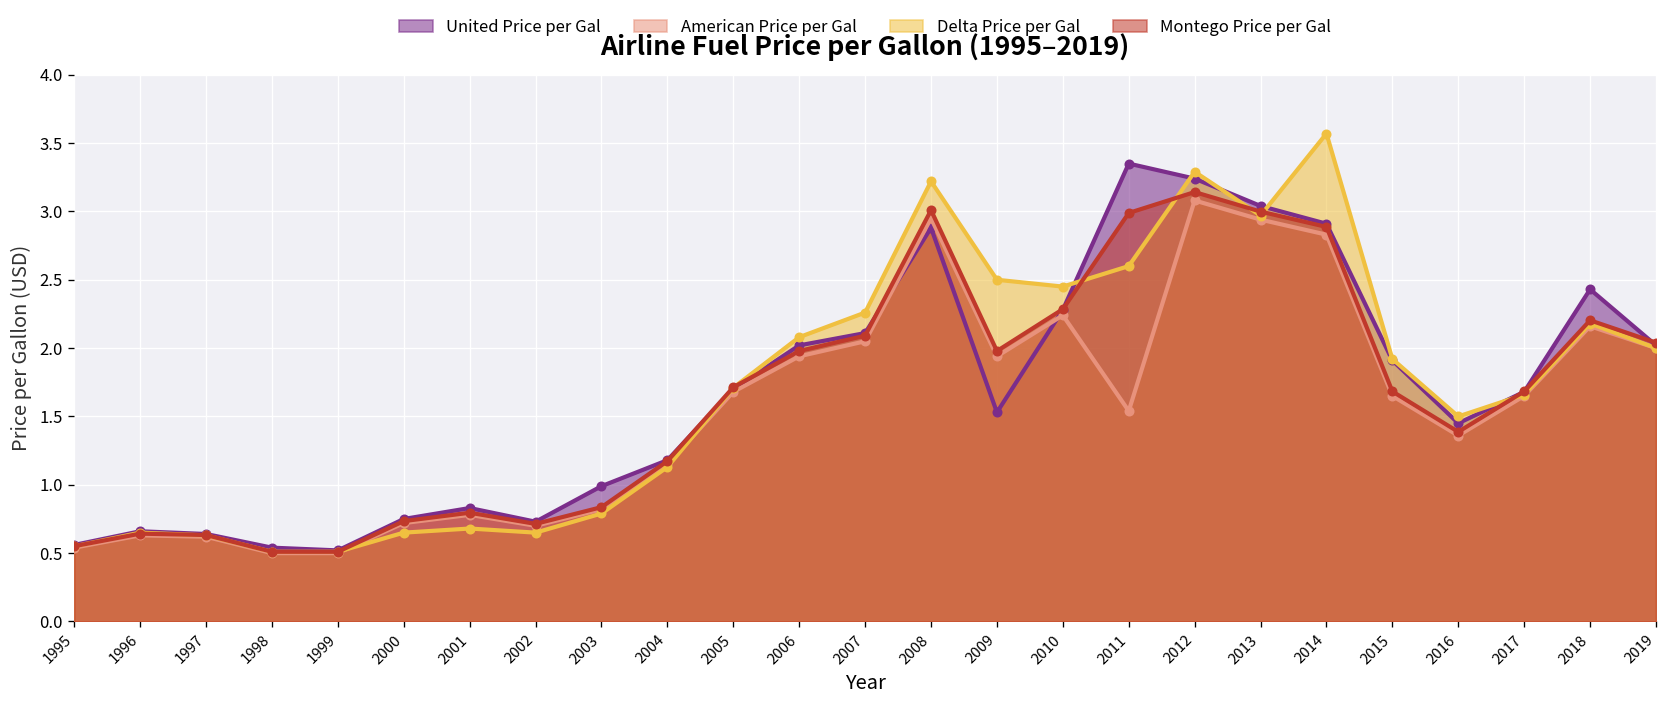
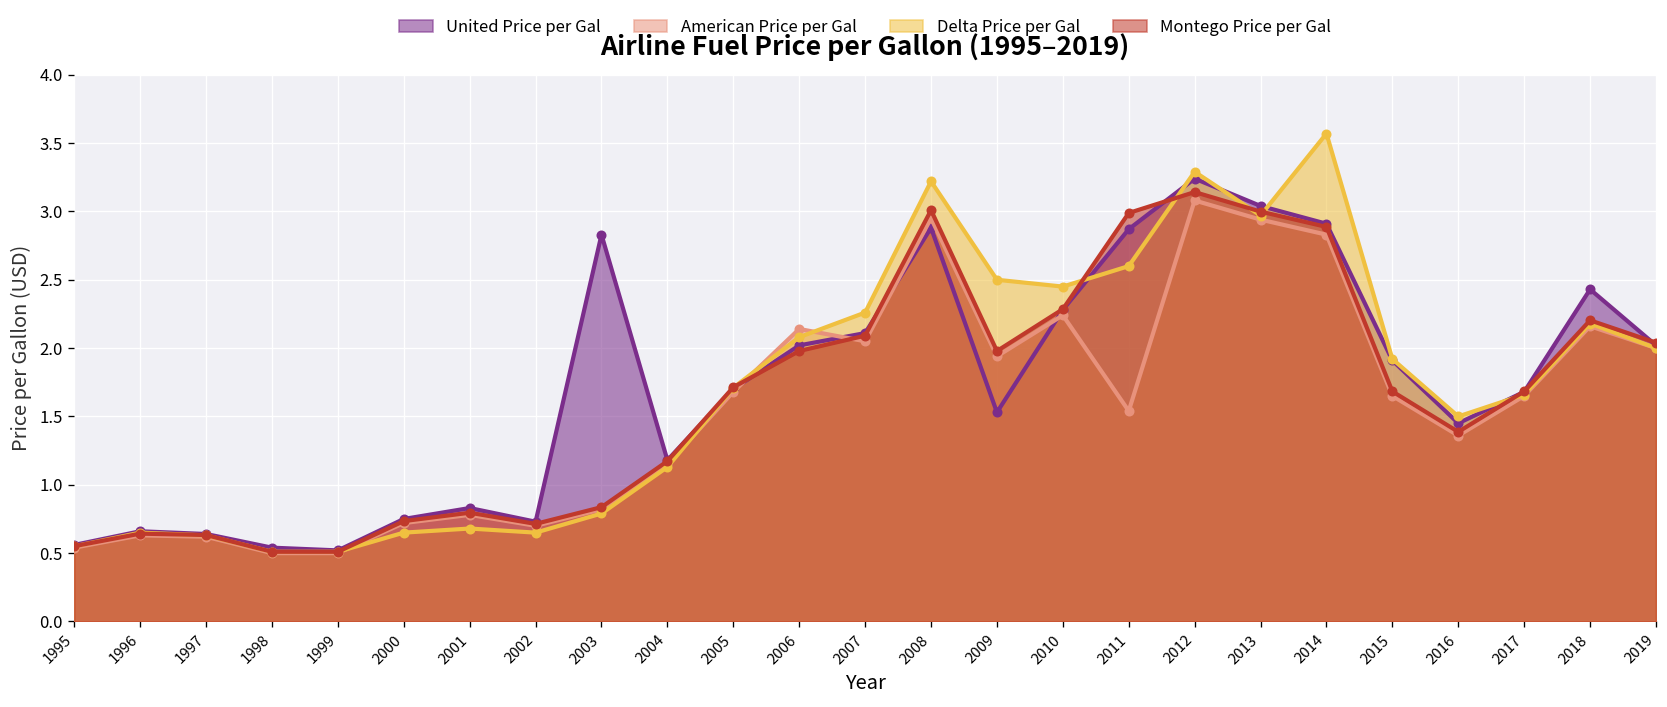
United Price per Gal, 2003: 0.99 -> 2.83
American Price per Gal, 2006: 1.94 -> 2.14
United Price per Gal, 2011: 3.35 -> 2.87
